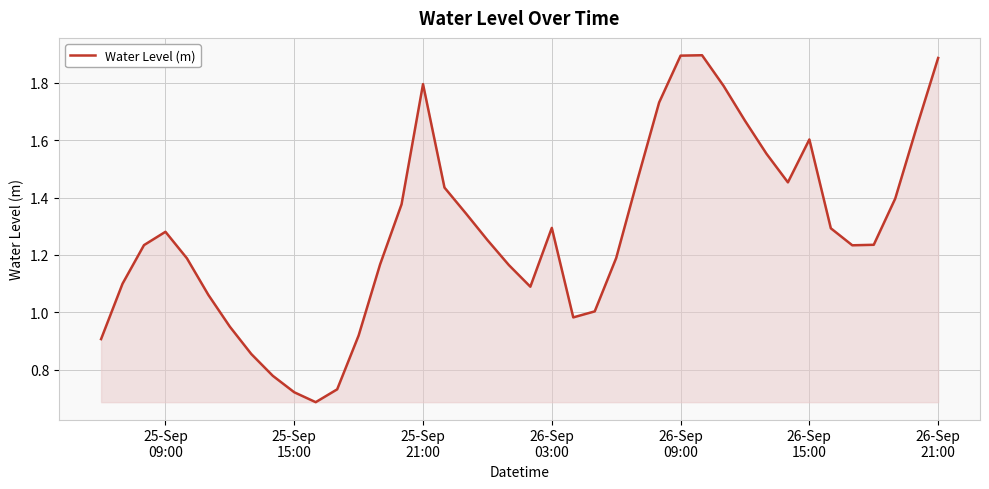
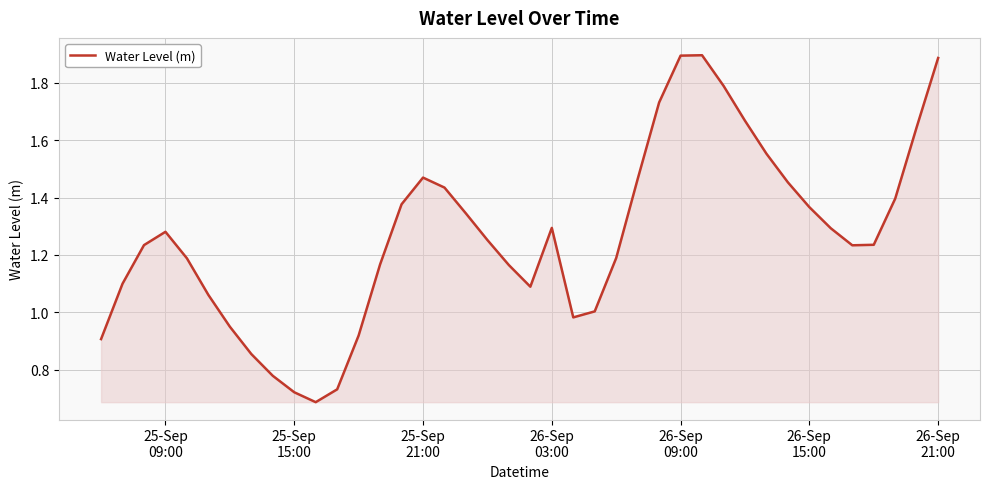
25-Sep 21:00: 1.79 -> 1.47
26-Sep 15:00: 1.60 -> 1.37
